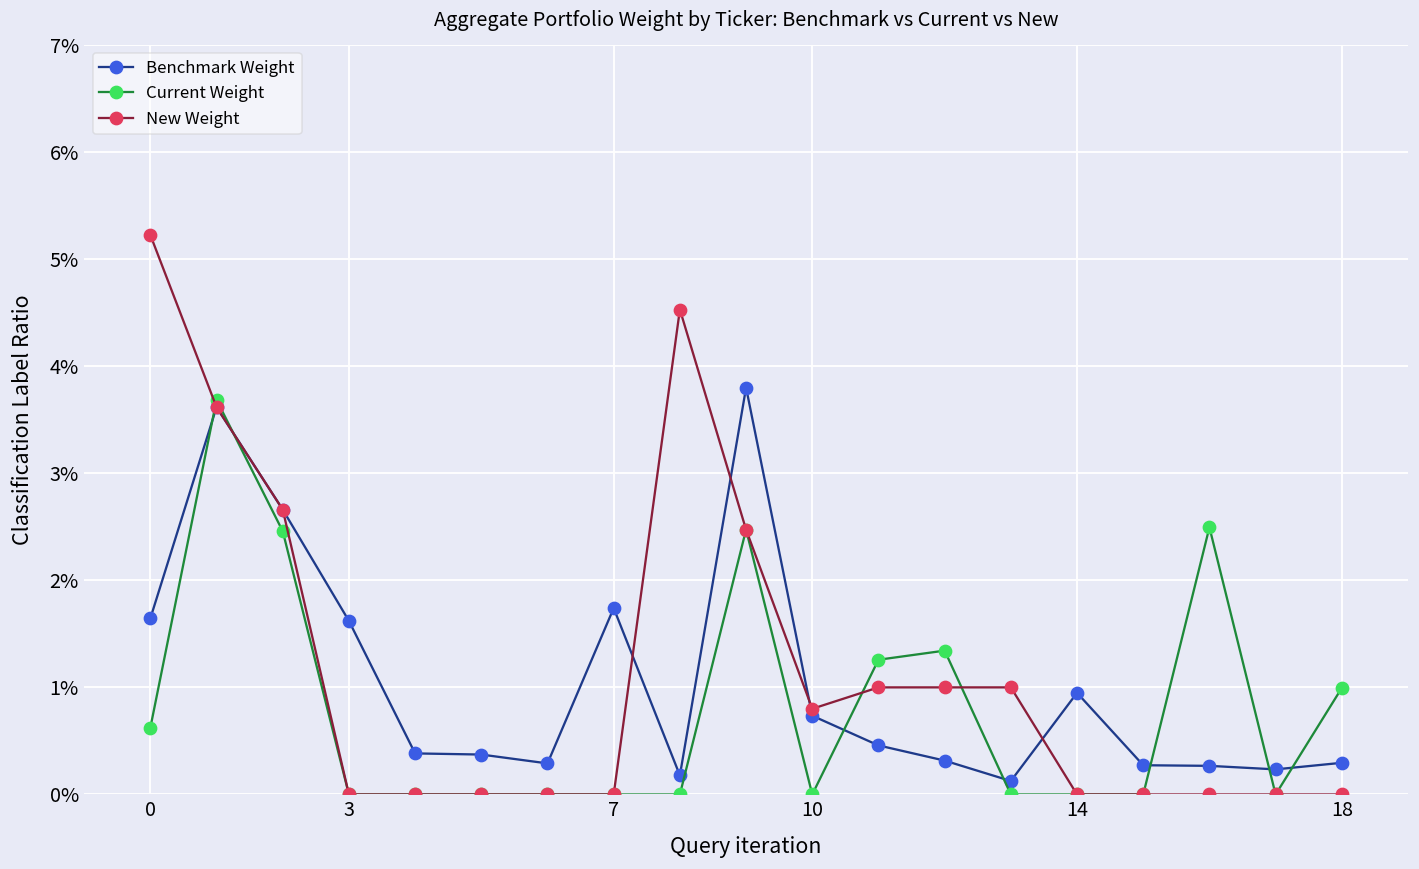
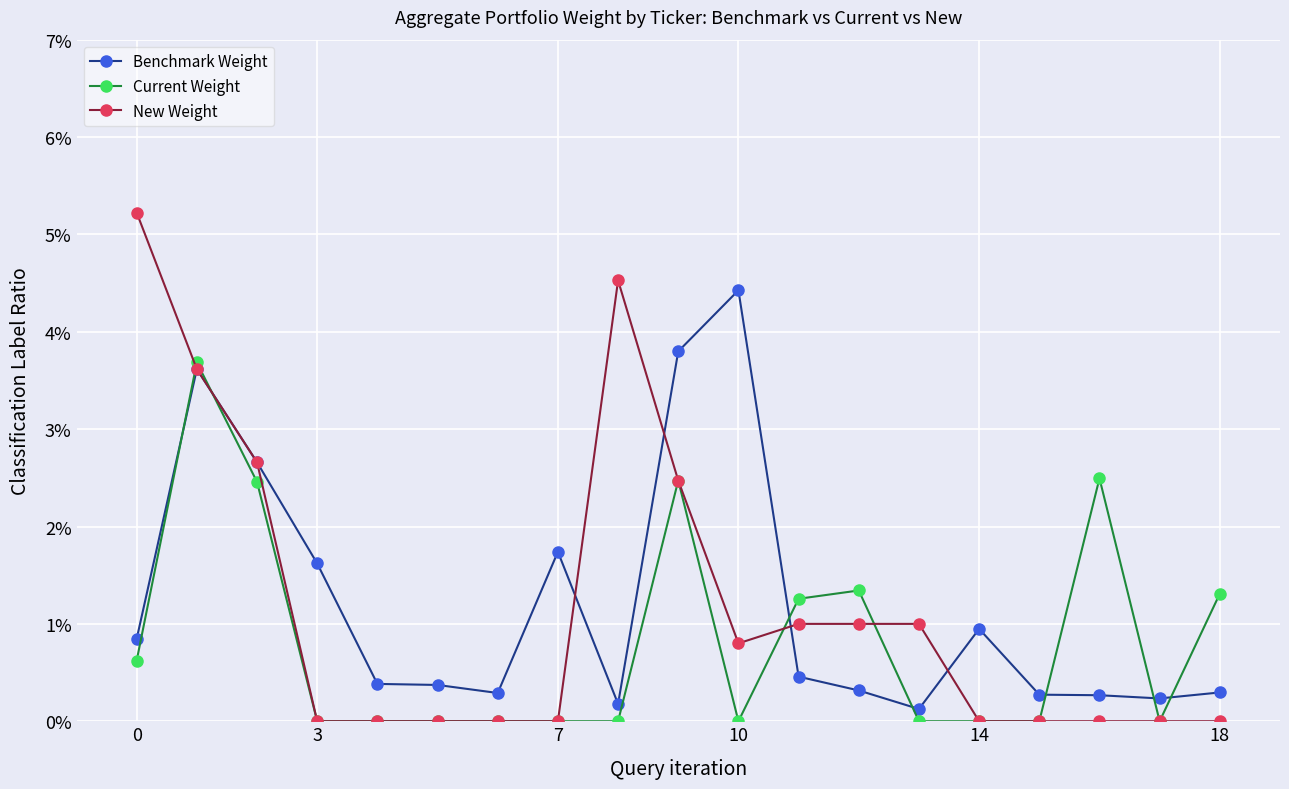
Benchmark Weight, 0: 1.6% -> 0.8%
Benchmark Weight, 10: 0.7% -> 4.4%
Current Weight, 18: 1.0% -> 1.3%
